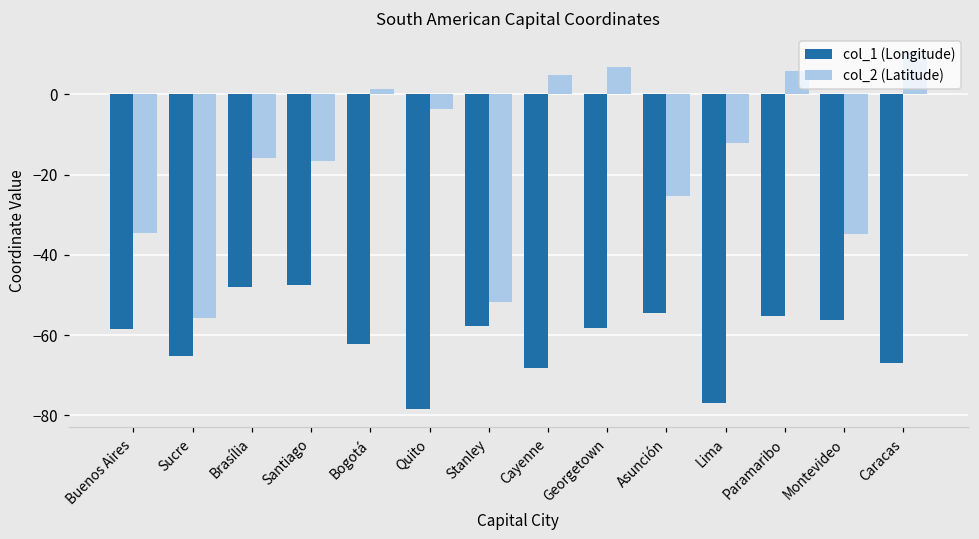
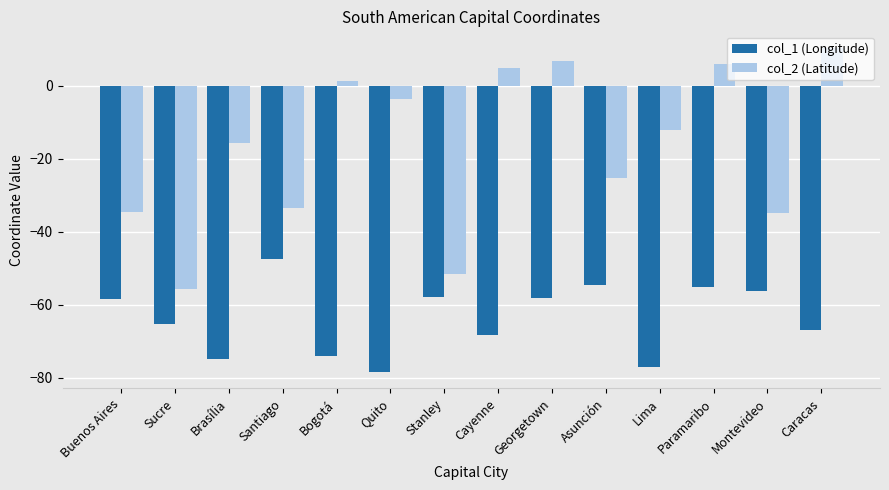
col_1 (Longitude), Brasília: -48 -> -75
col_2 (Latitude), Santiago: -17 -> -33
col_1 (Longitude), Bogotá: -62 -> -74
